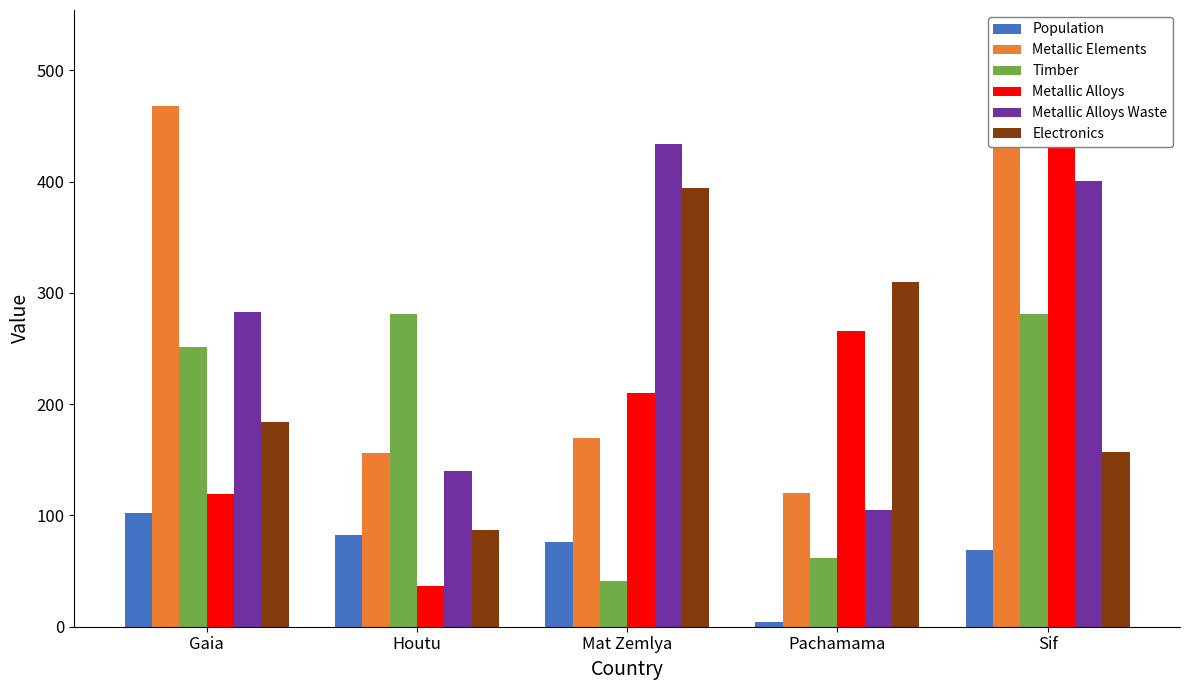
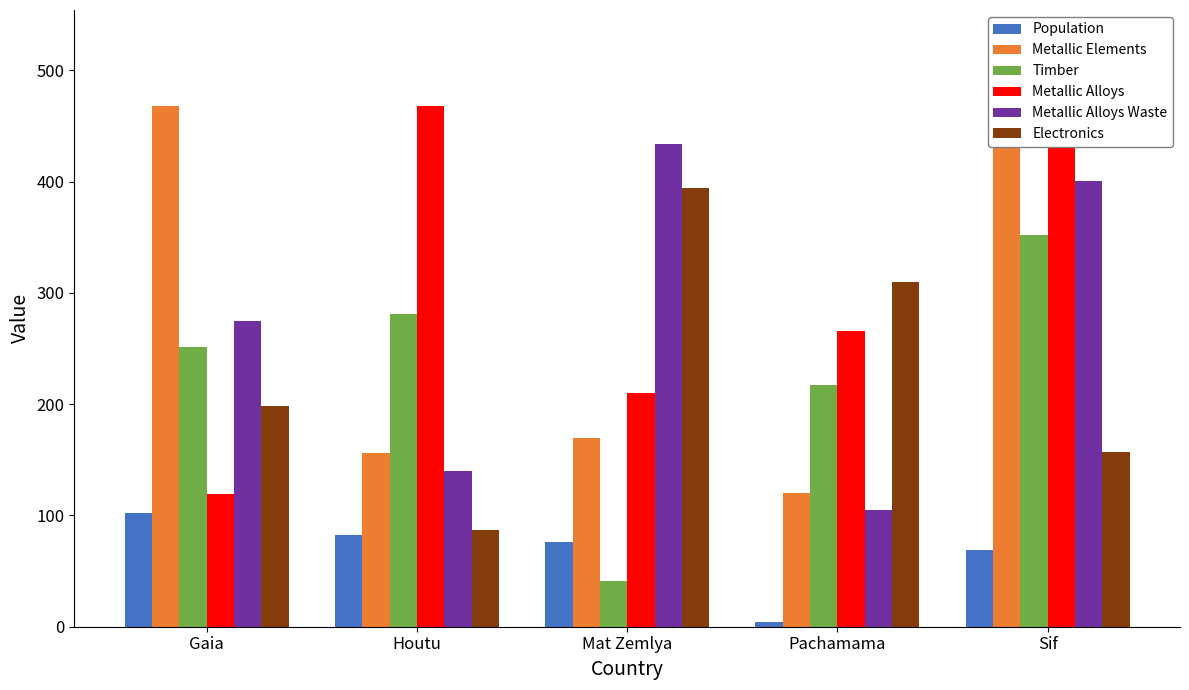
Metallic Alloys Waste, Gaia: 283 -> 275
Electronics, Gaia: 184 -> 198
Metallic Alloys, Houtu: 37 -> 468
Timber, Pachamama: 62 -> 217
Timber, Sif: 281 -> 352
